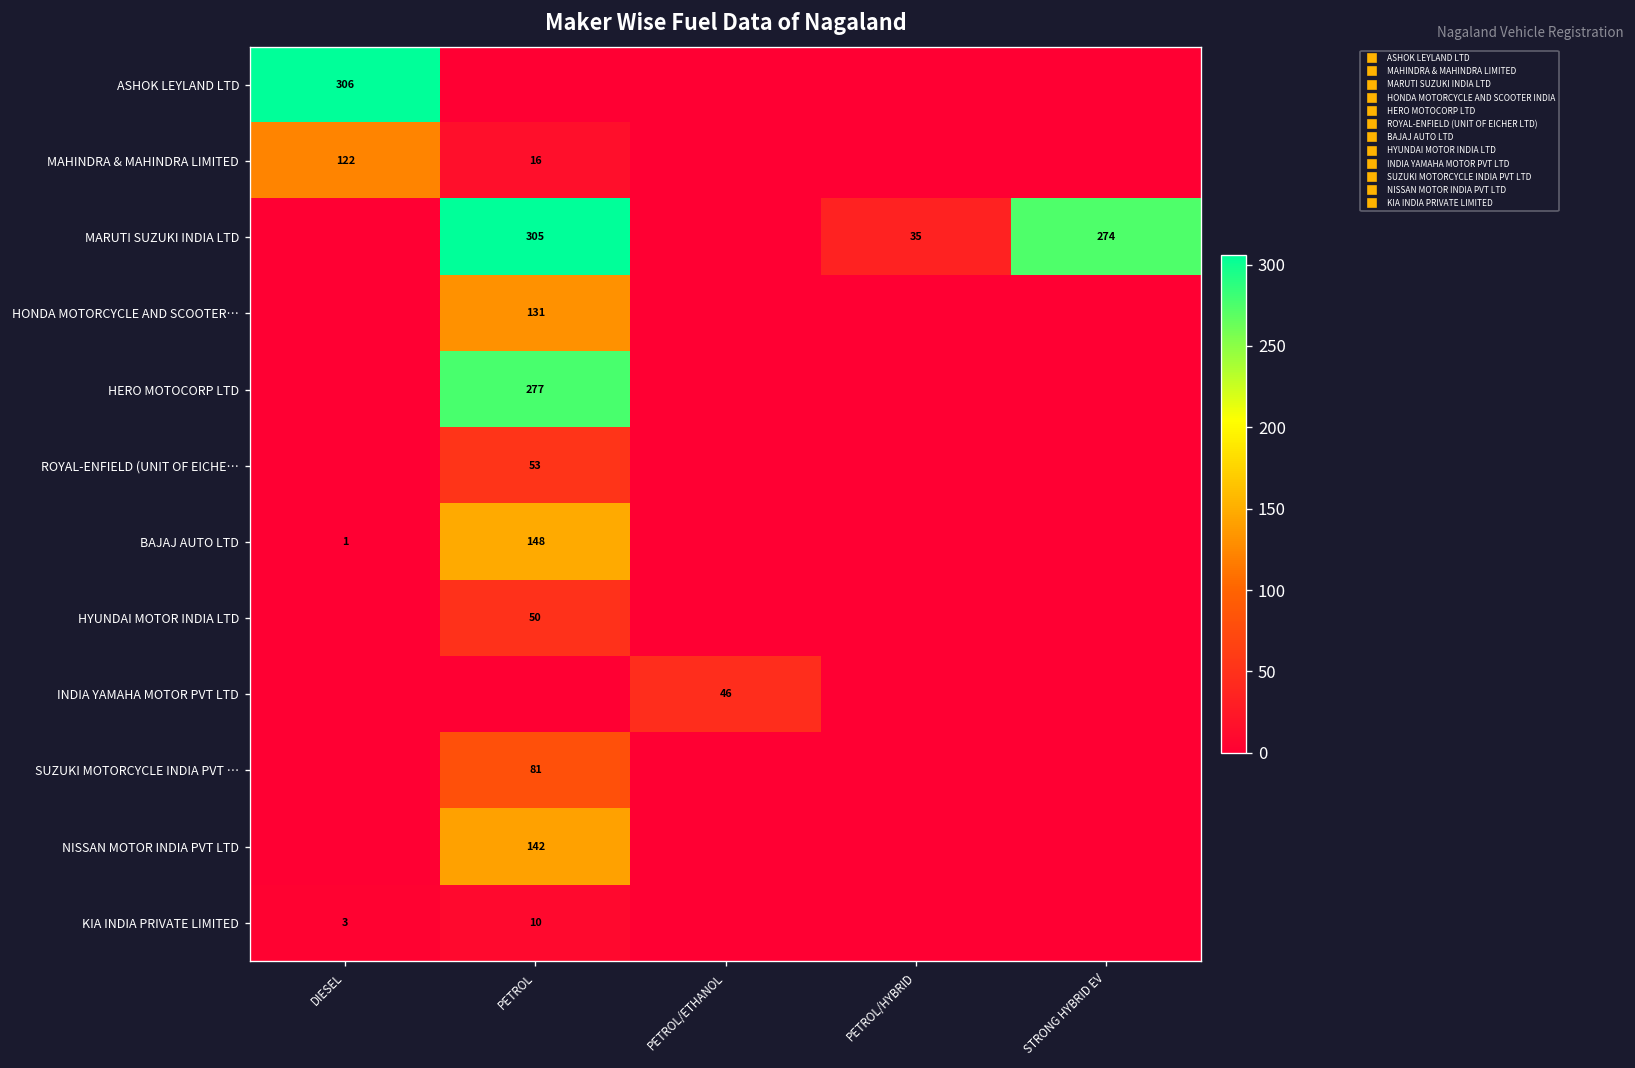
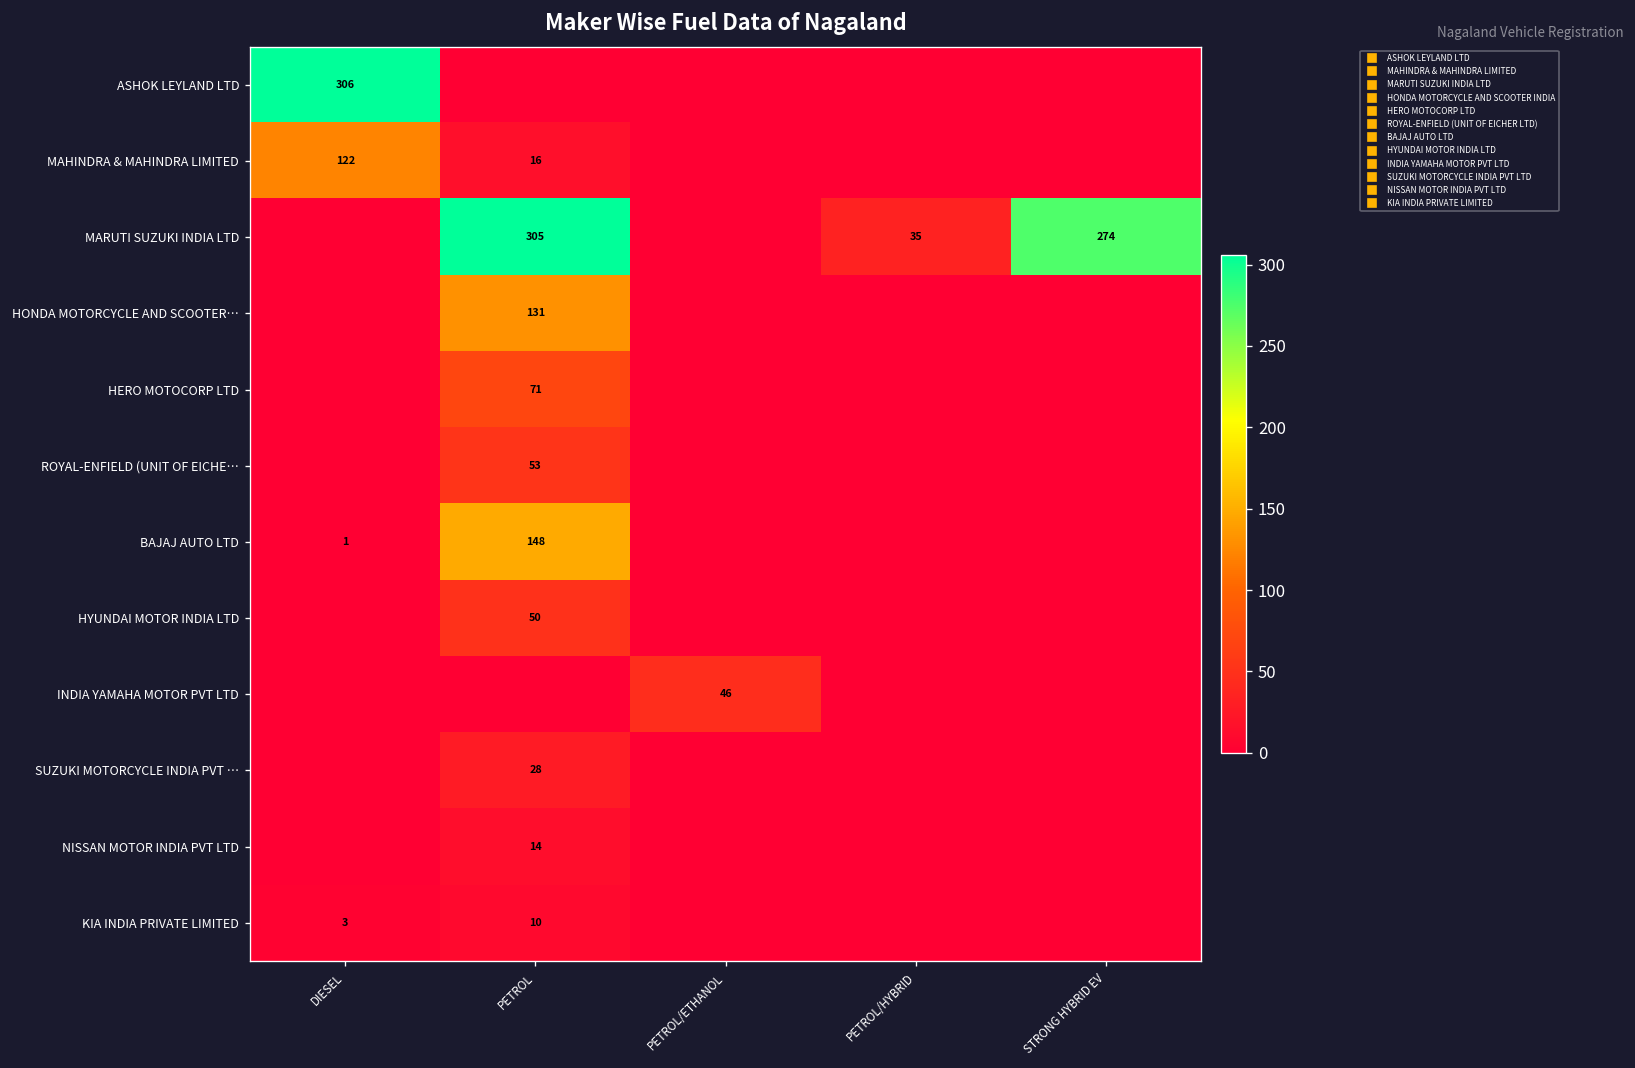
HERO MOTOCORP LTD, PETROL: 277 -> 71
SUZUKI MOTORCYCLE INDIA PVT …, PETROL: 81 -> 28
NISSAN MOTOR INDIA PVT LTD, PETROL: 142 -> 14
